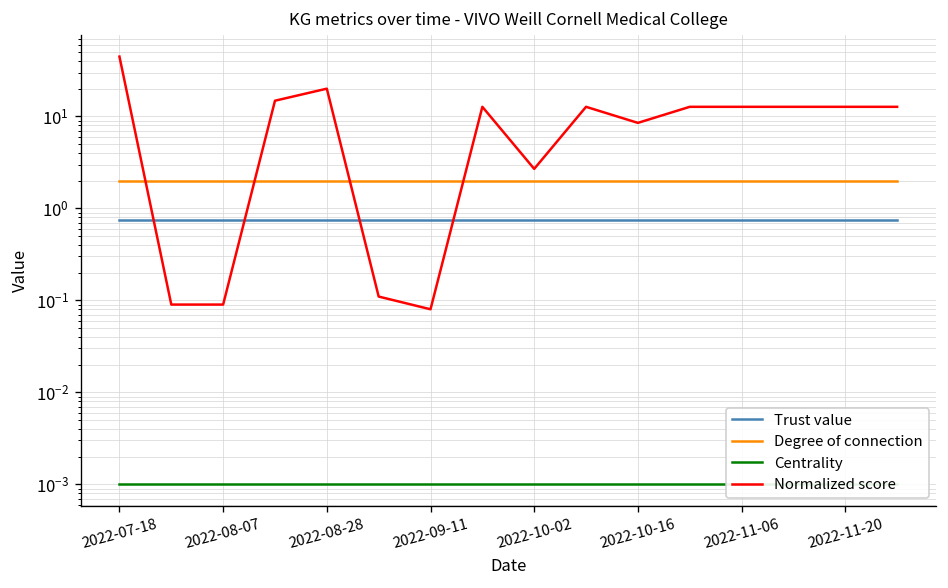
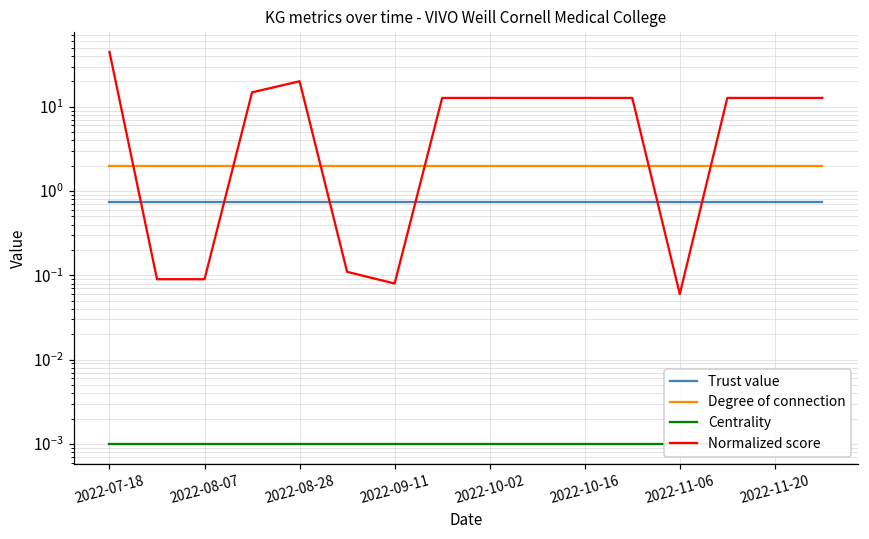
Normalized score, 2022-10-02: 2.7 -> 13
Normalized score, 2022-10-16: 9 -> 13
Normalized score, 2022-11-06: 13 -> 0.06
